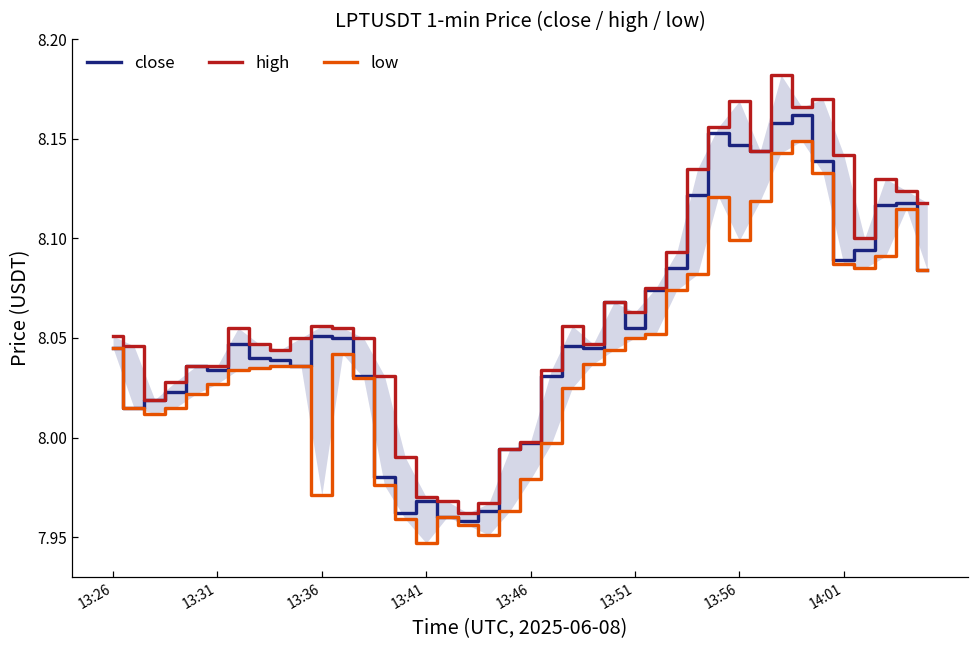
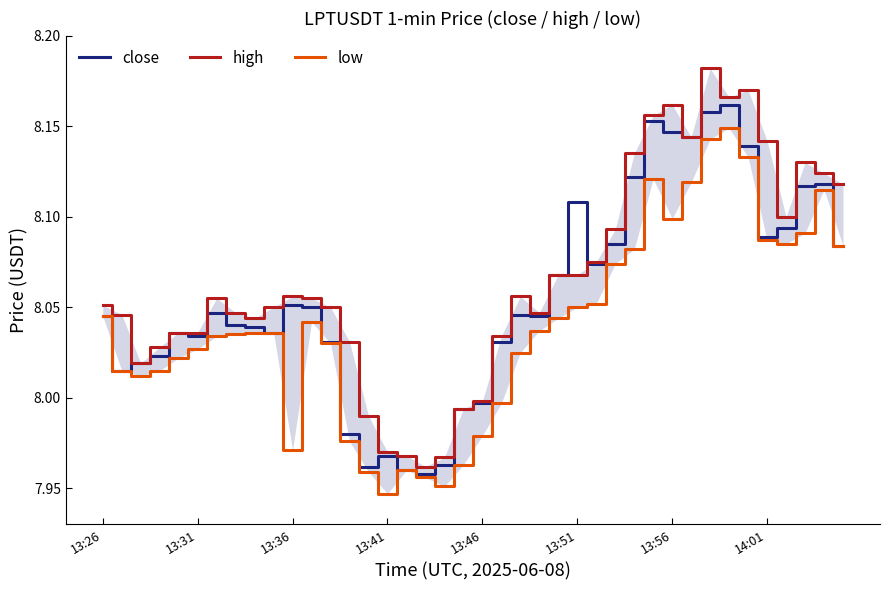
close, 13:51: 8.055 -> 8.108
high, 13:51: 8.063 -> 8.068
high, 13:56: 8.169 -> 8.162
